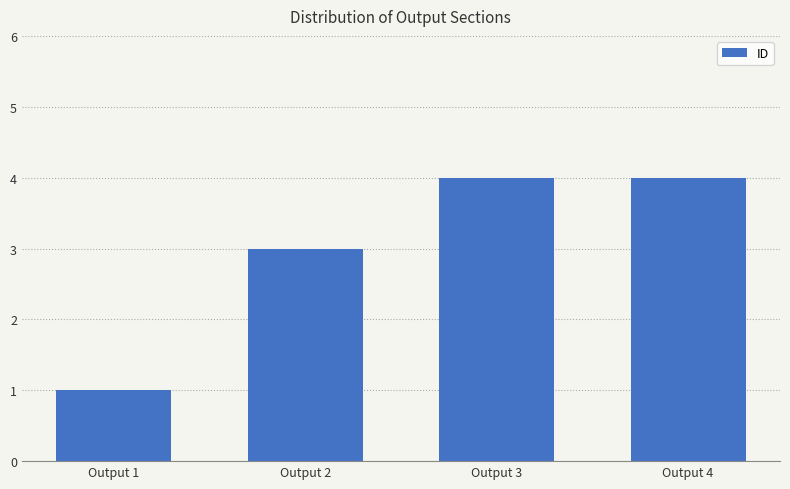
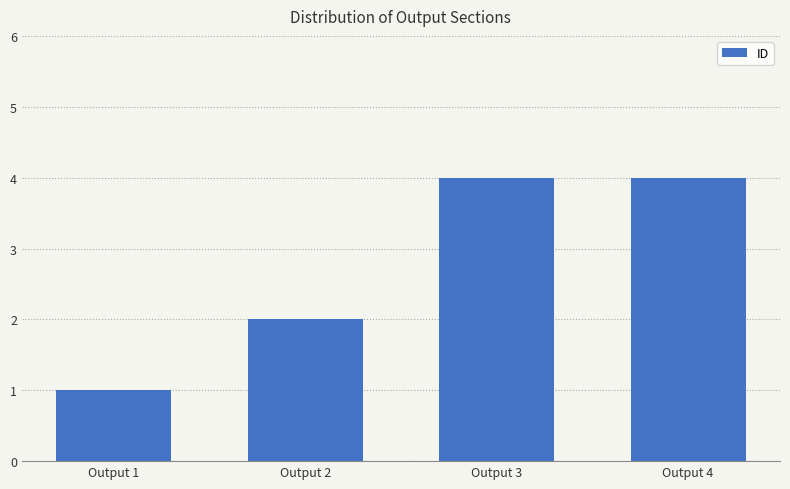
Output 2: 3 -> 2
